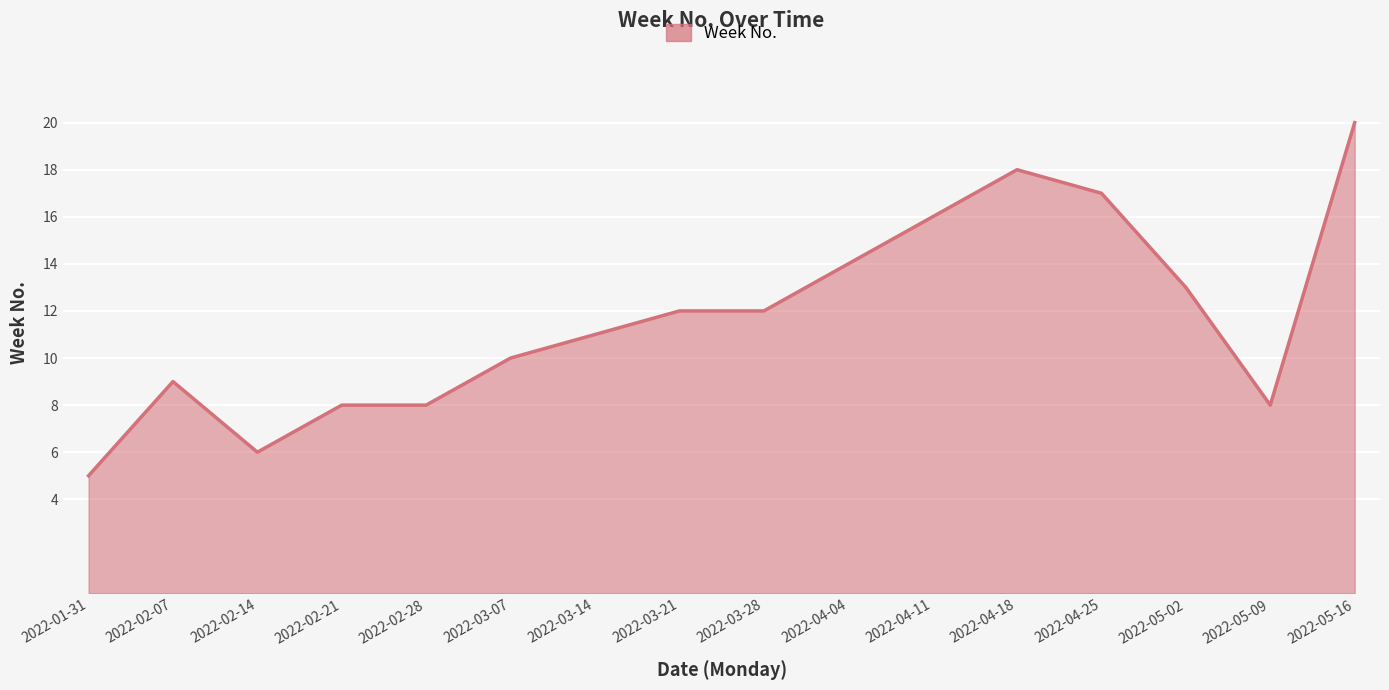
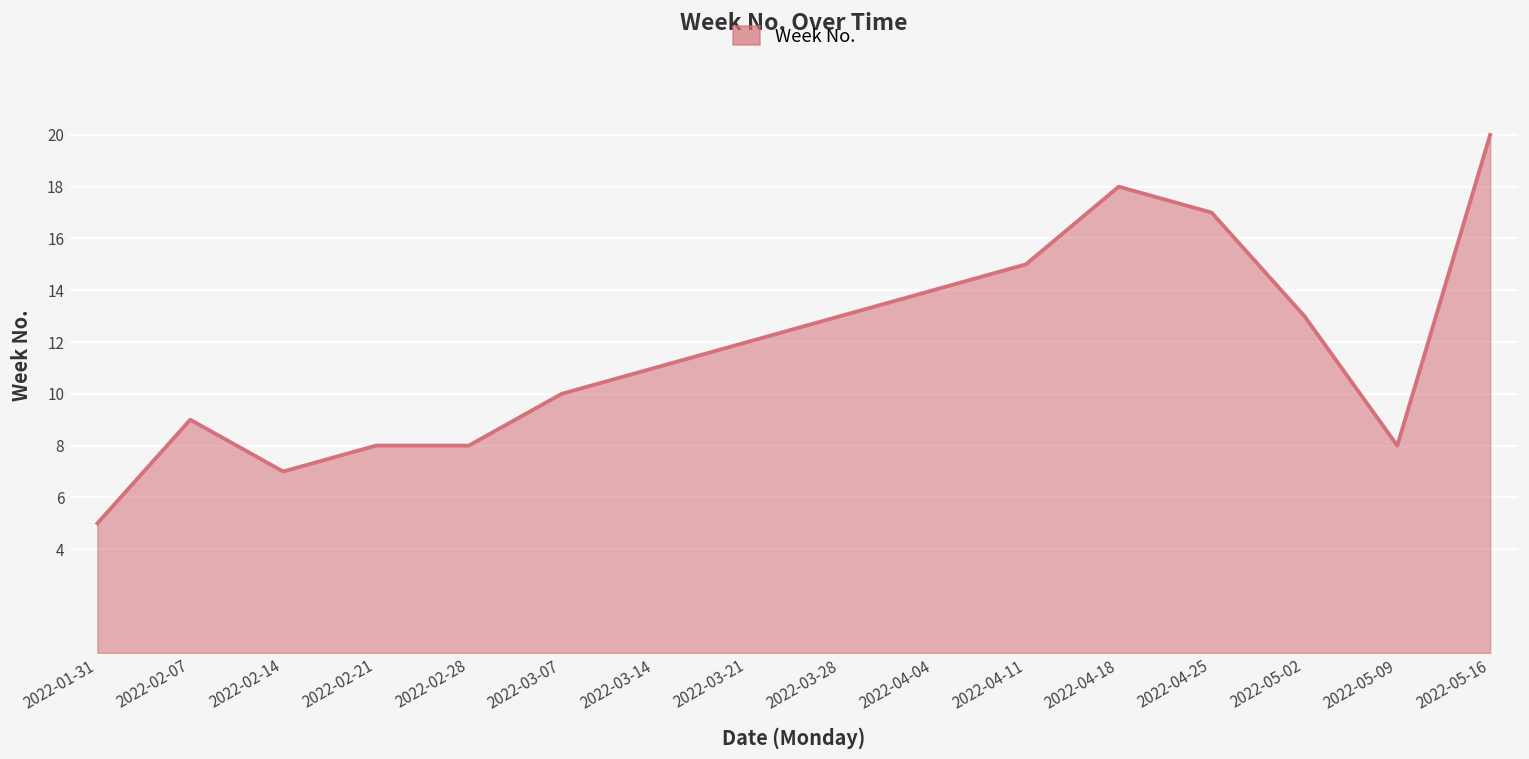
2022-02-14: 6 -> 7
2022-03-28: 12 -> 13
2022-04-11: 16 -> 15
